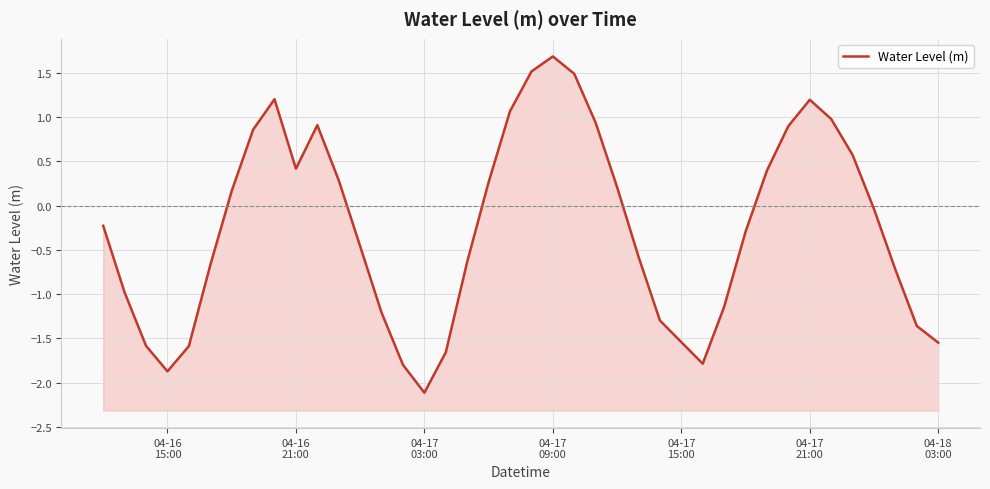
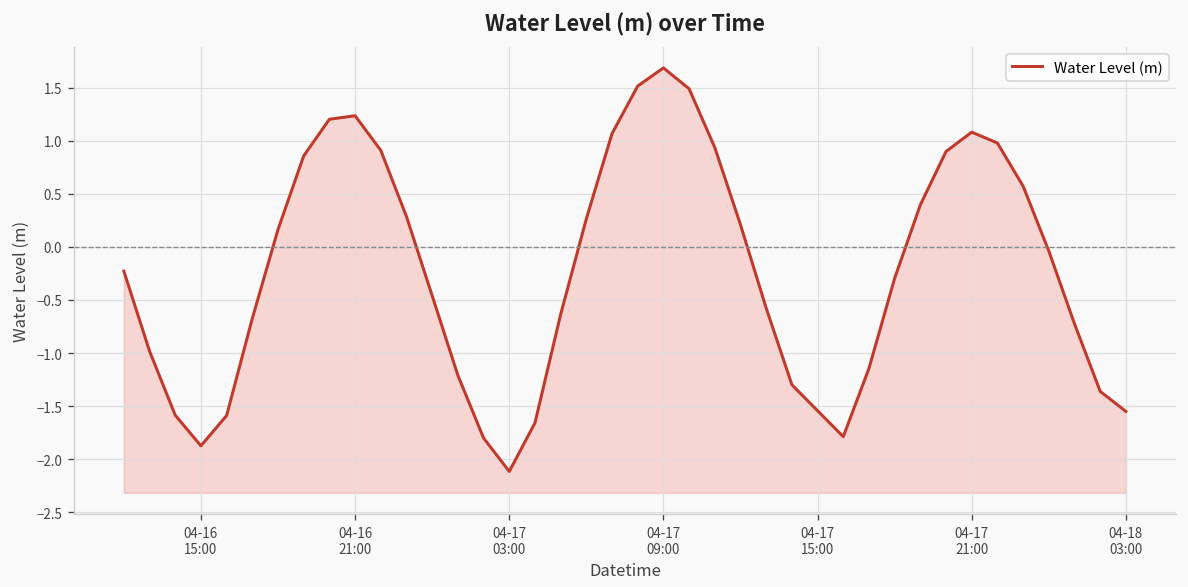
04-16 21:00: 0.4 -> 1.2
04-17 21:00: 1.2 -> 1.1
